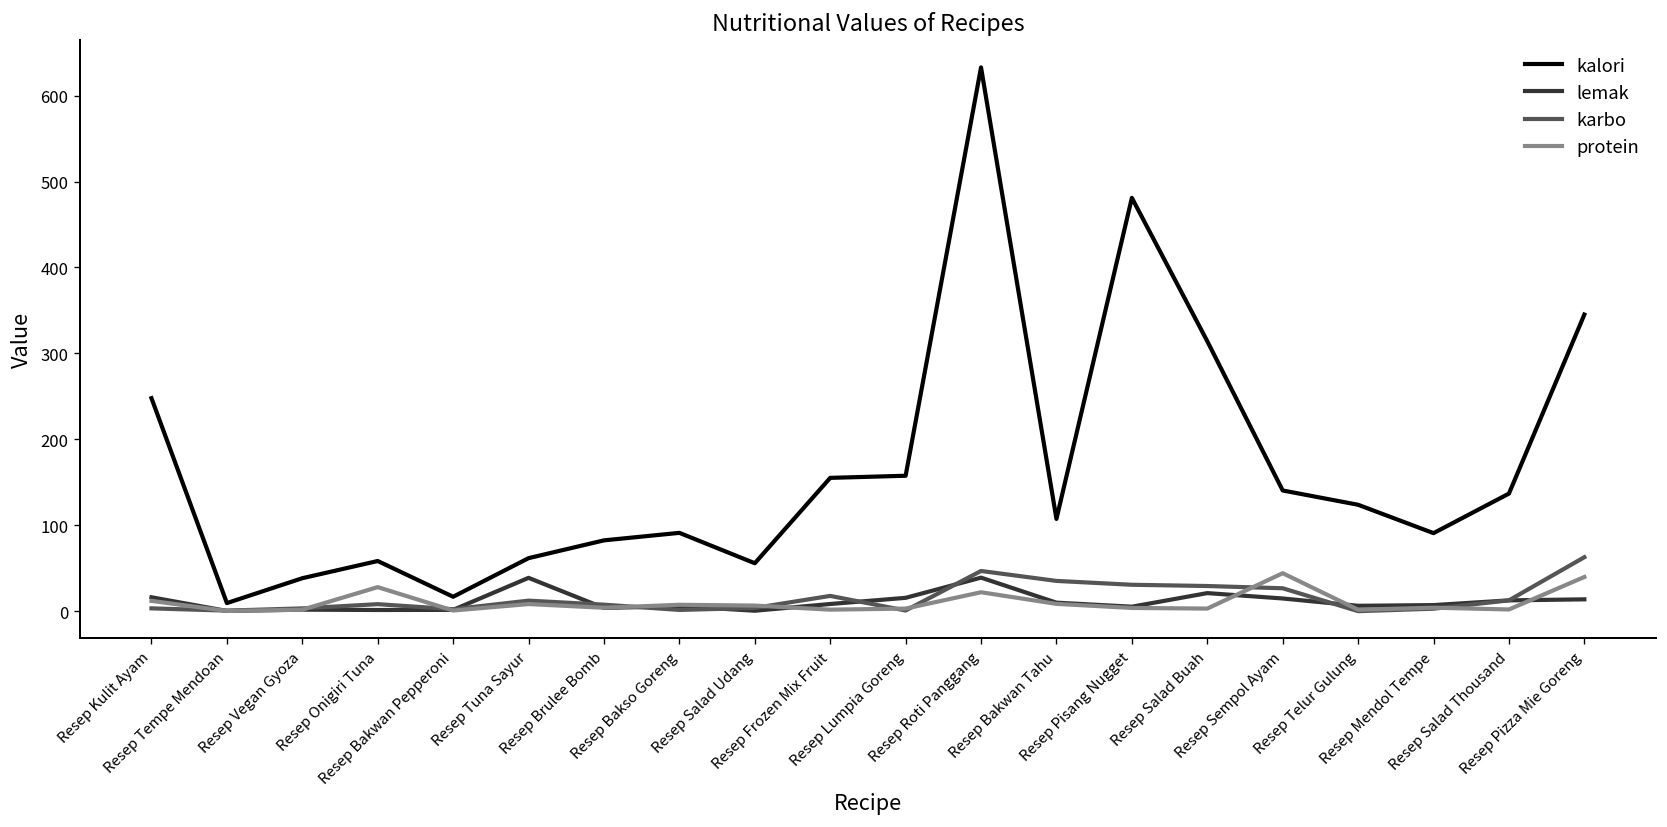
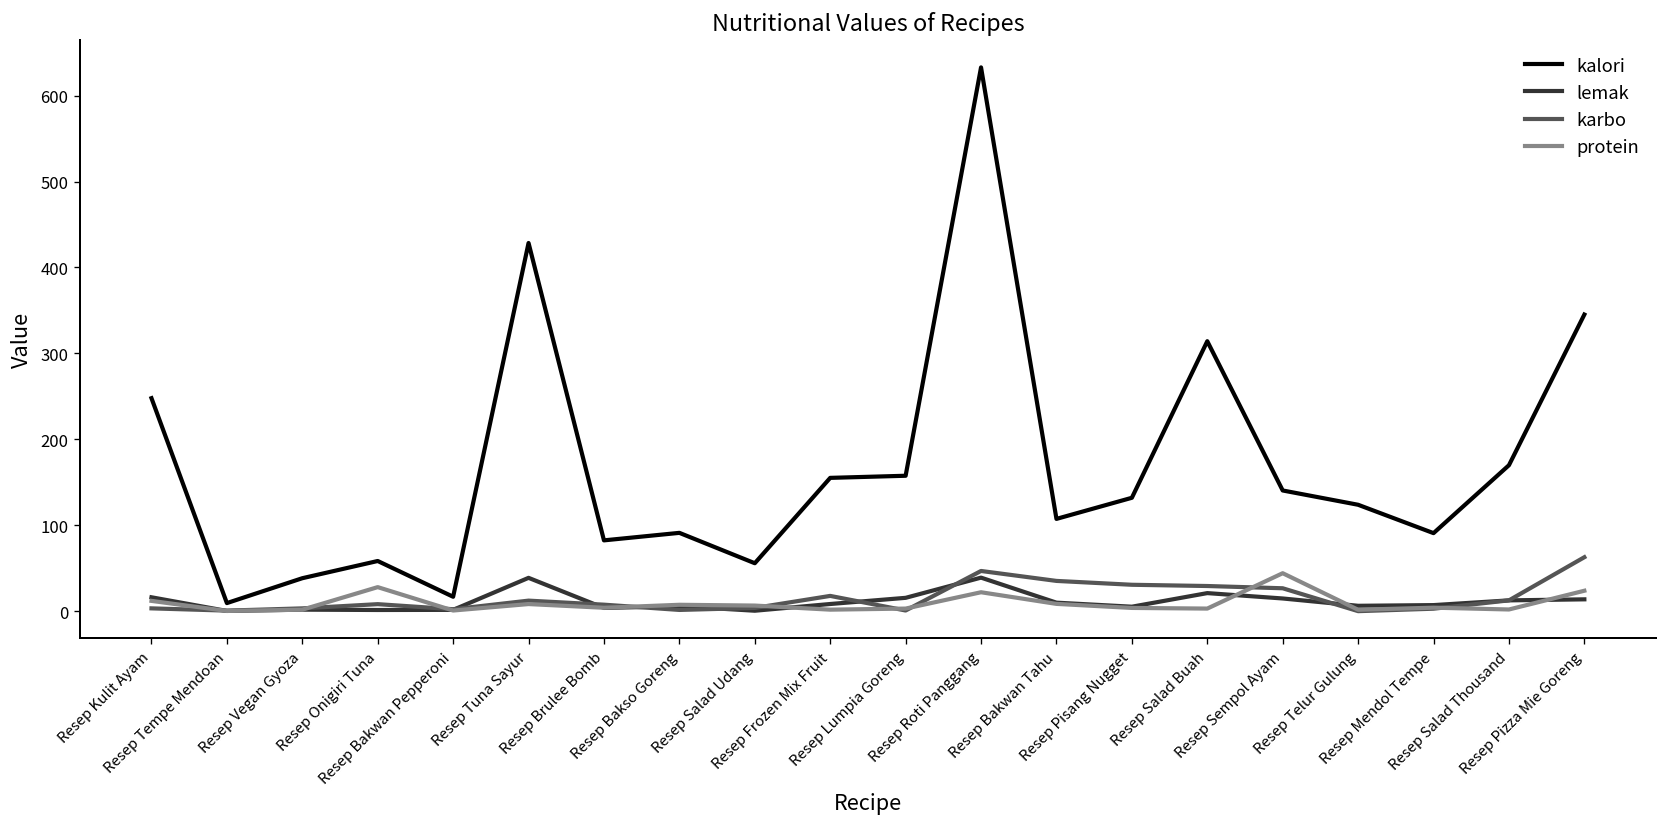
kalori, Resep Tuna Sayur: 60 -> 430
kalori, Resep Pisang Nugget: 480 -> 130
kalori, Resep Salad Thousand: 140 -> 170
protein, Resep Pizza Mie Goreng: 40 -> 20
